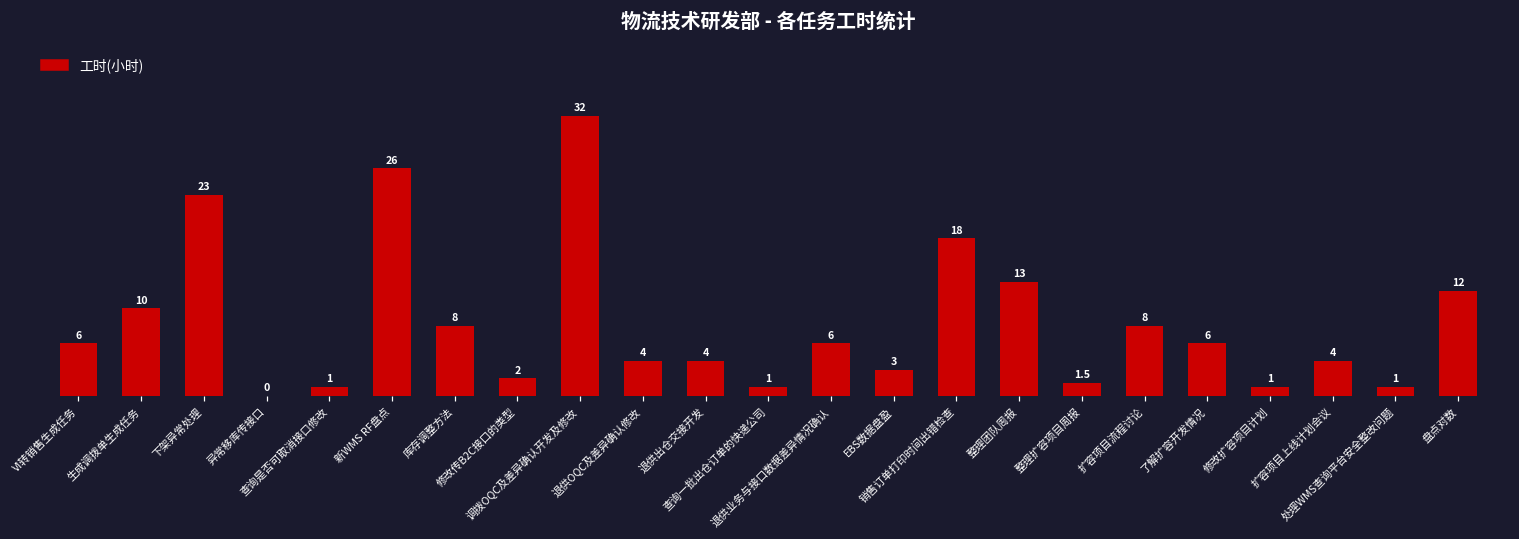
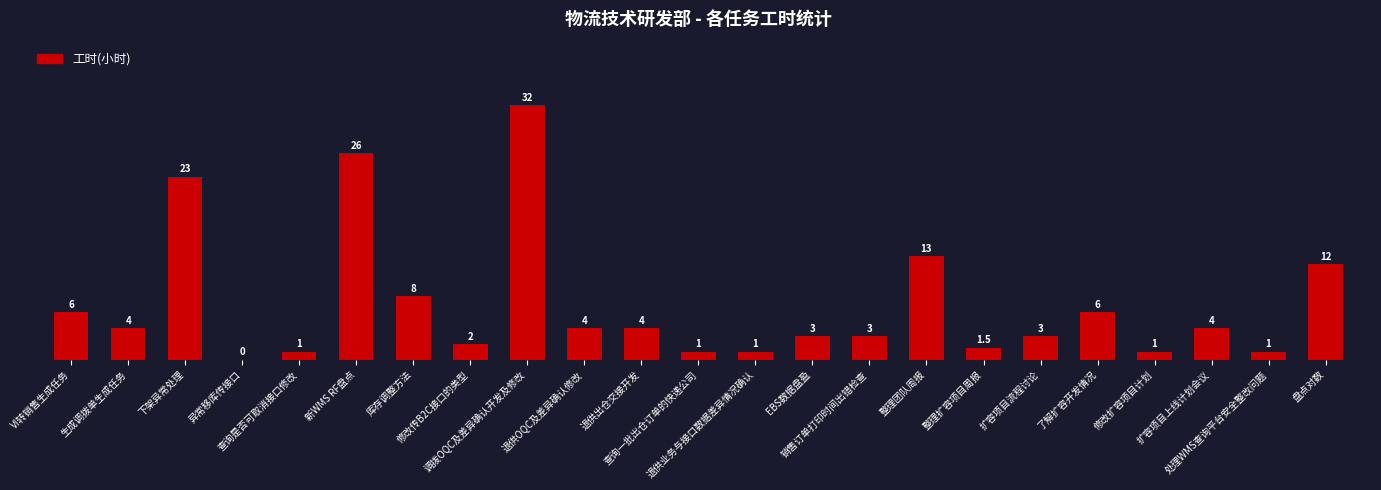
生成调拨单生成任务: 10 -> 4
退供业务与接口数据差异情况确认: 6 -> 1
销售订单打印时间出错检查: 18 -> 3
扩容项目流程讨论: 8 -> 3
